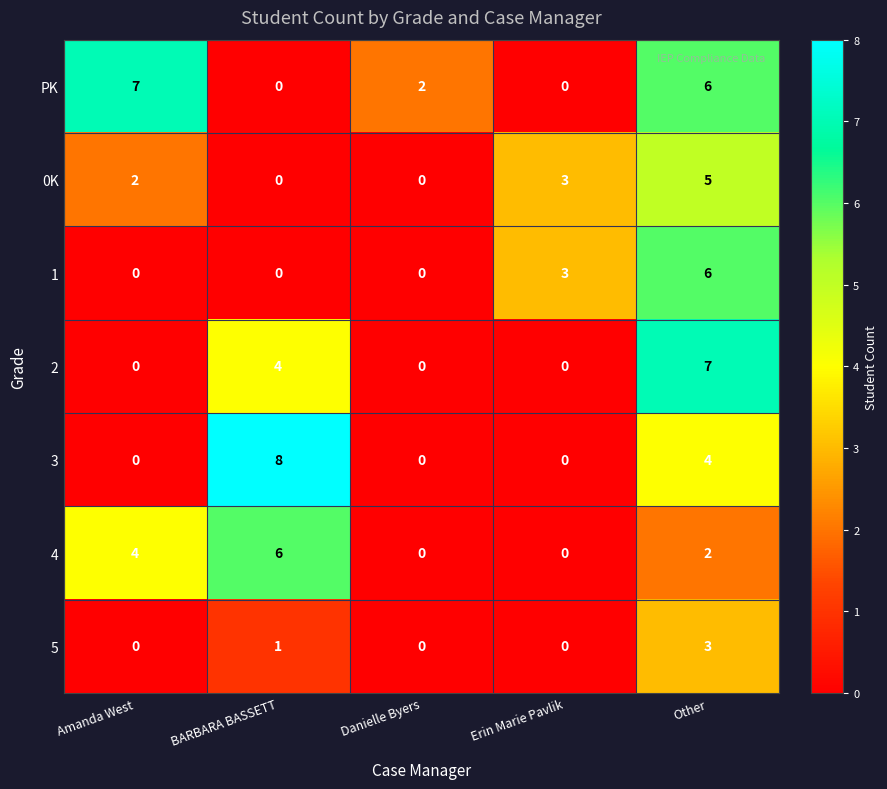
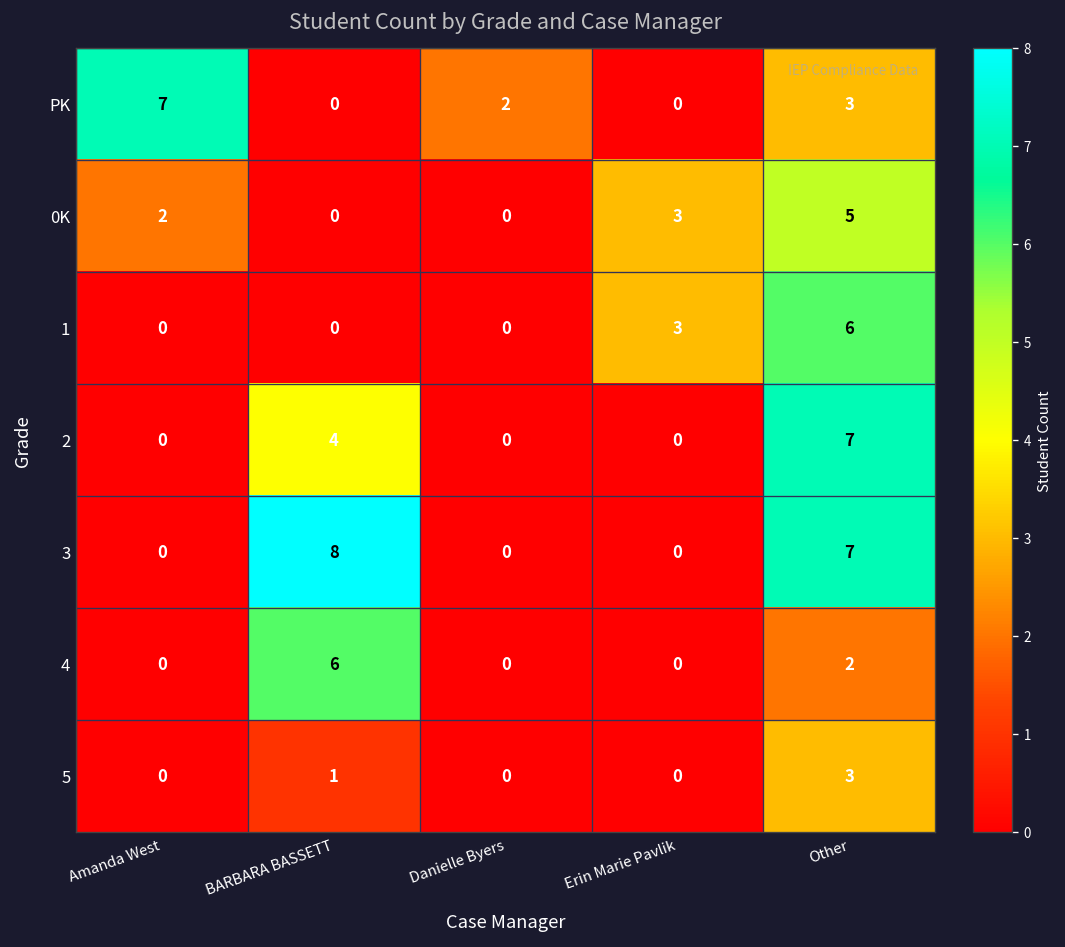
PK, Other: 6 -> 3
3, Other: 4 -> 7
4, Amanda West: 4 -> 0
